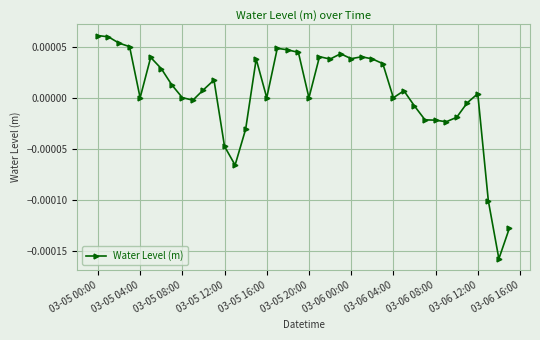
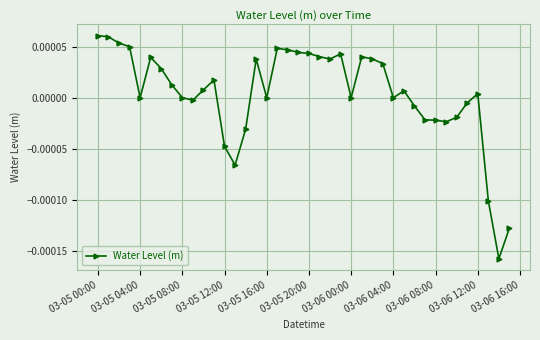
03-05 20:00: 0.00000 -> 0.00004
03-06 00:00: 0.00004 -> 0.00000
